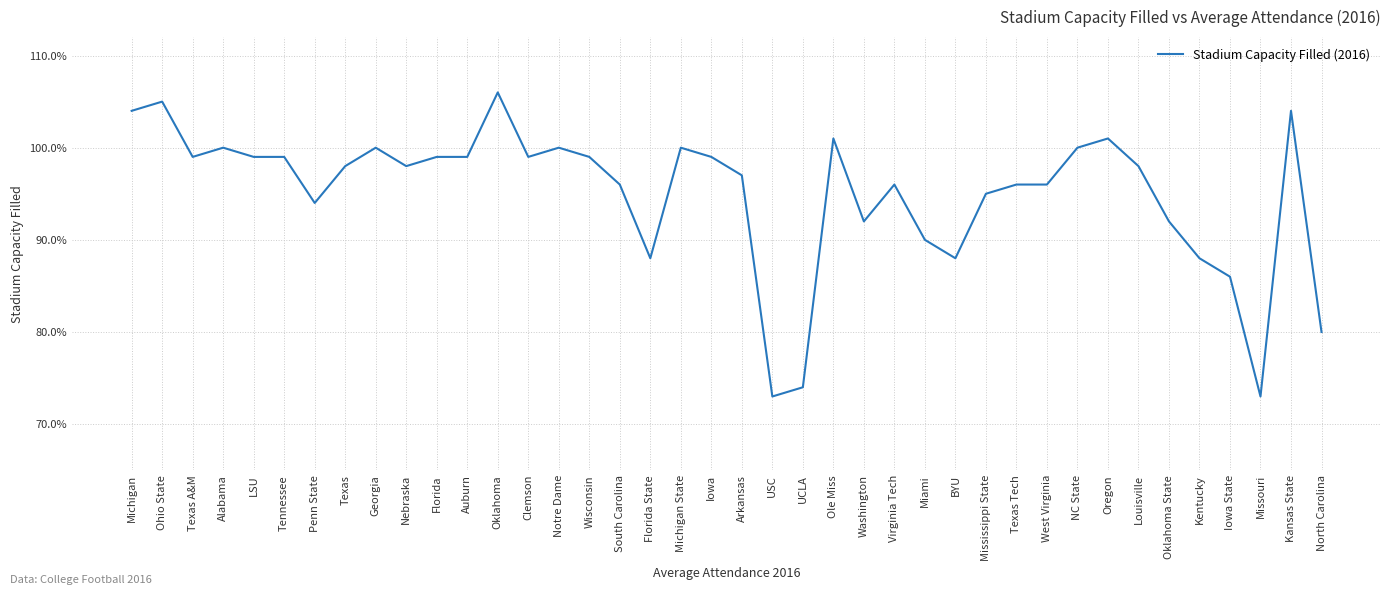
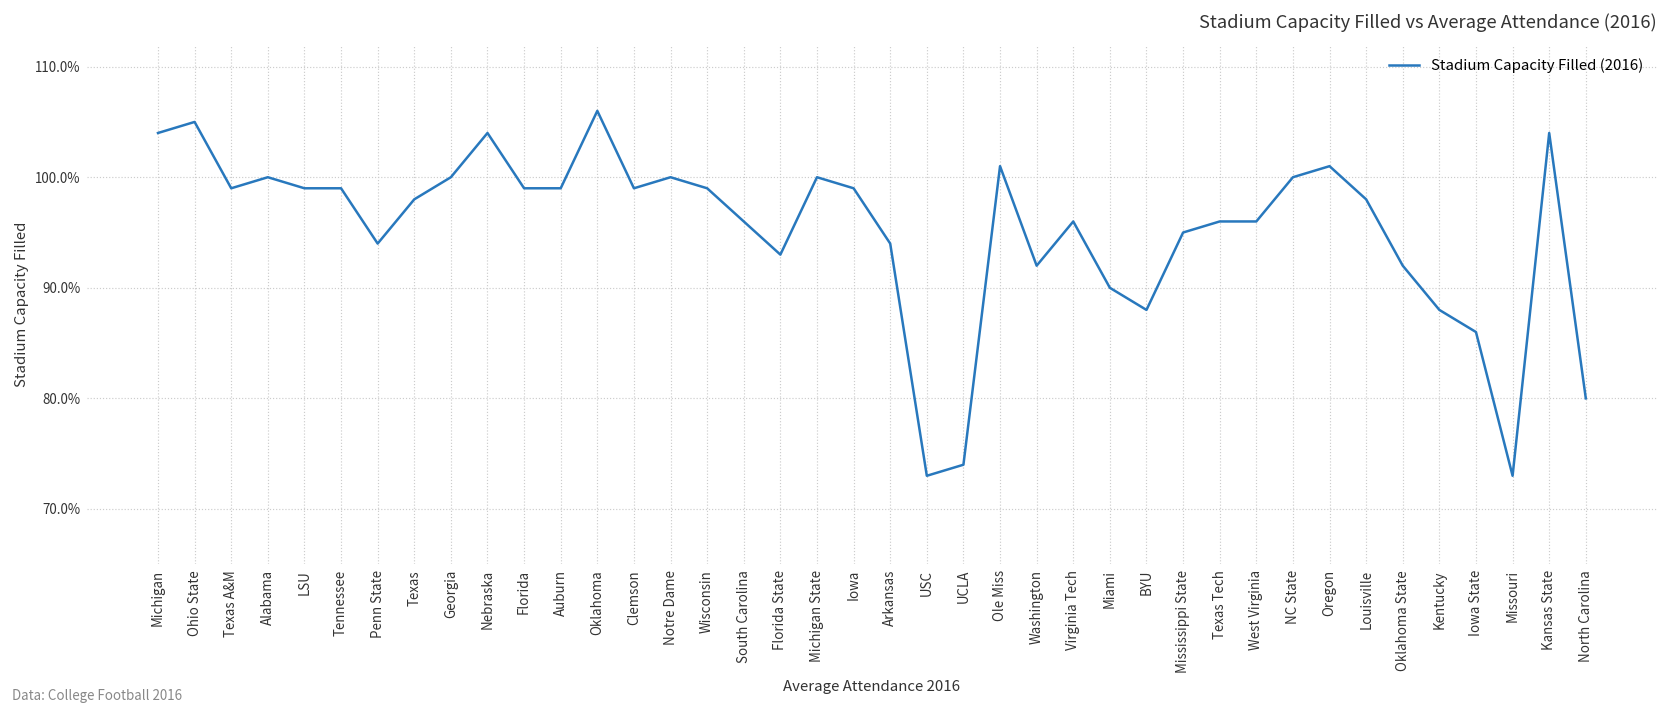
Nebraska: 98% -> 104%
Florida State: 88% -> 93%
Arkansas: 97% -> 94%
